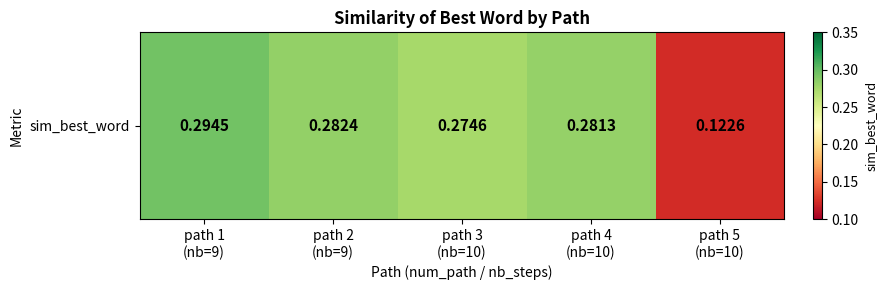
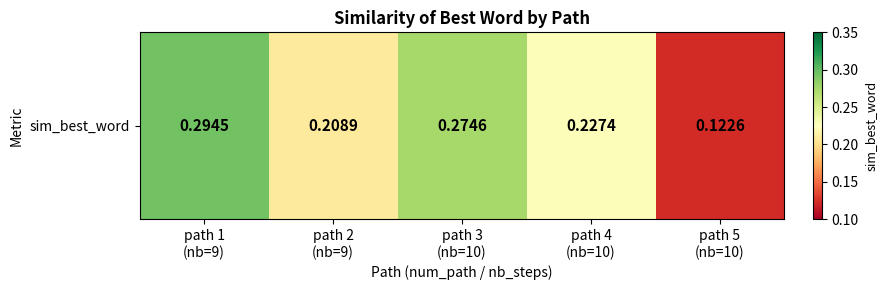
sim_best_word, path 2 (nb=9): 0.2824 -> 0.2089
sim_best_word, path 4 (nb=10): 0.2813 -> 0.2274
